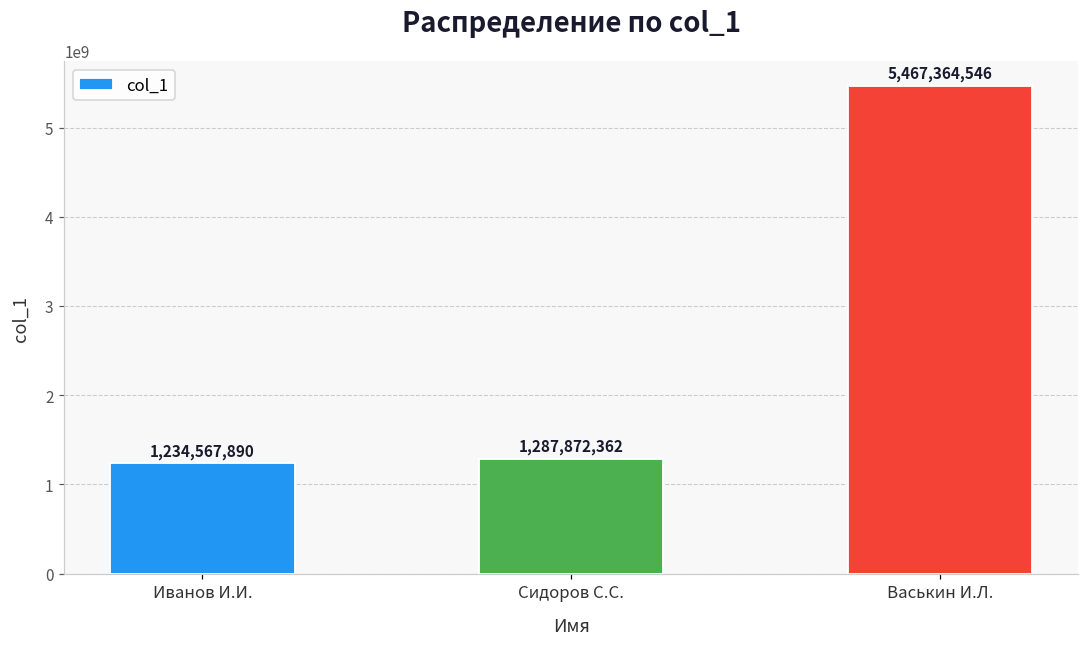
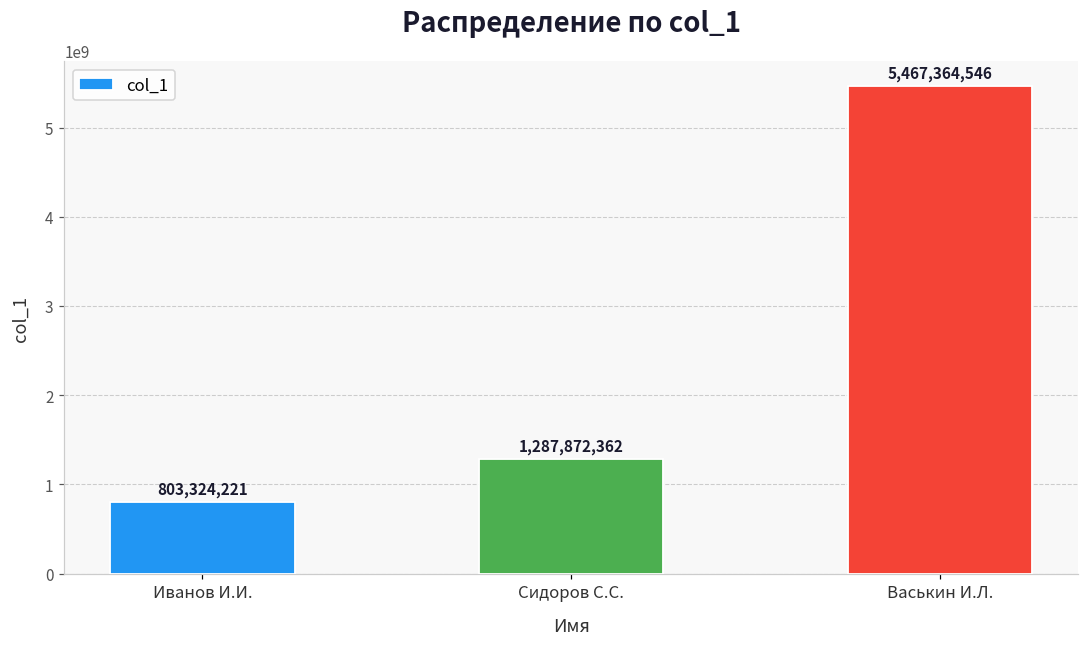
Иванов И.И.: 1,234,567,890 -> 803,324,221
